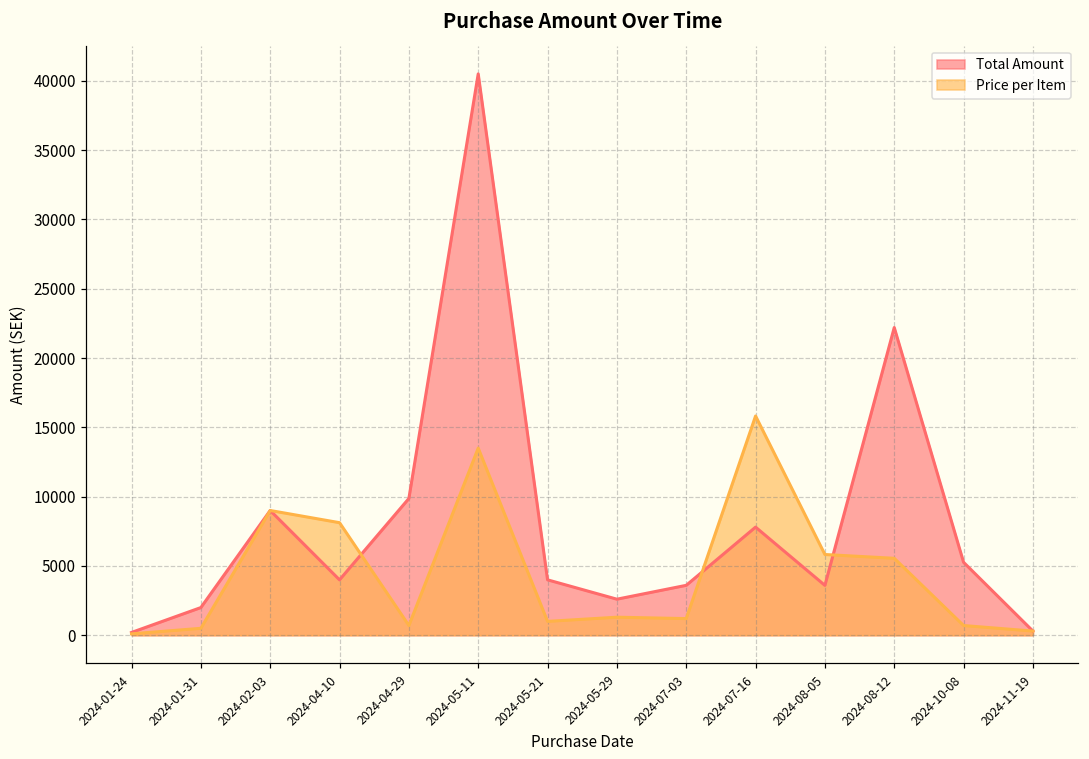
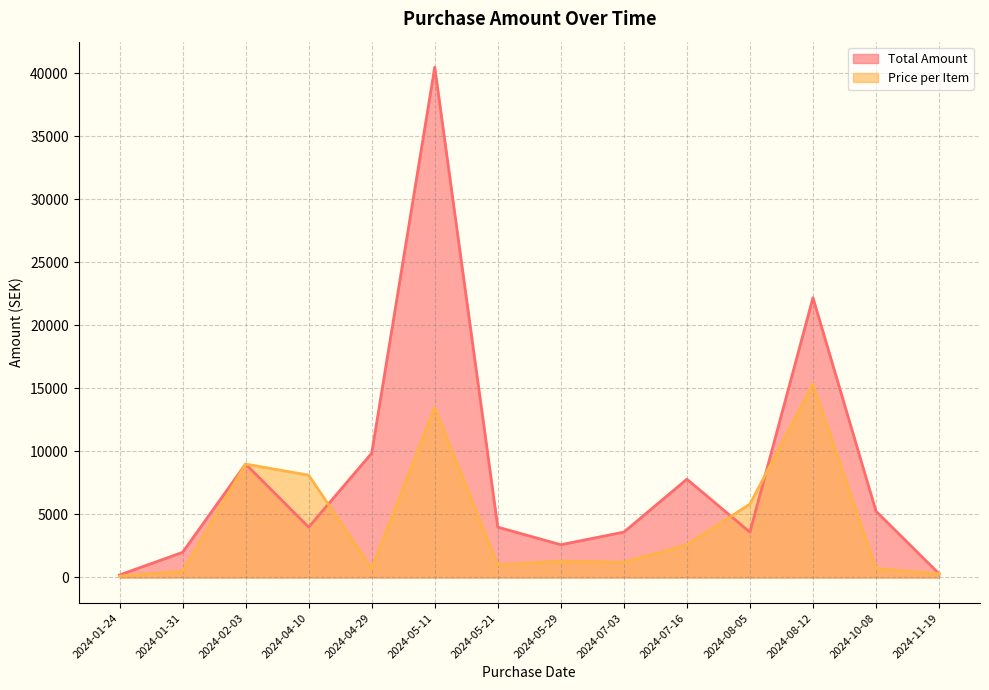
Price per Item, 2024-07-16: 15800 -> 2600
Price per Item, 2024-08-12: 5600 -> 15400
